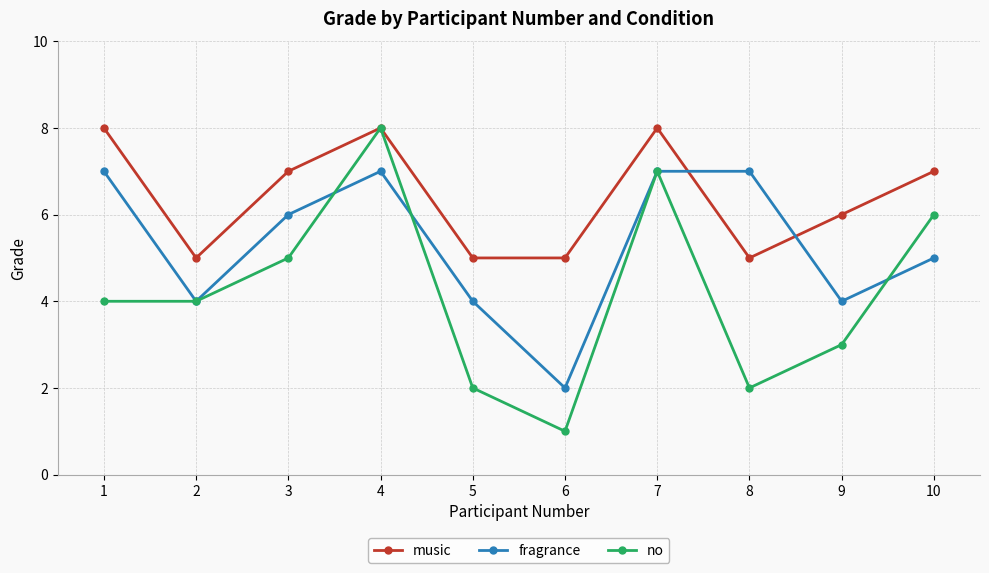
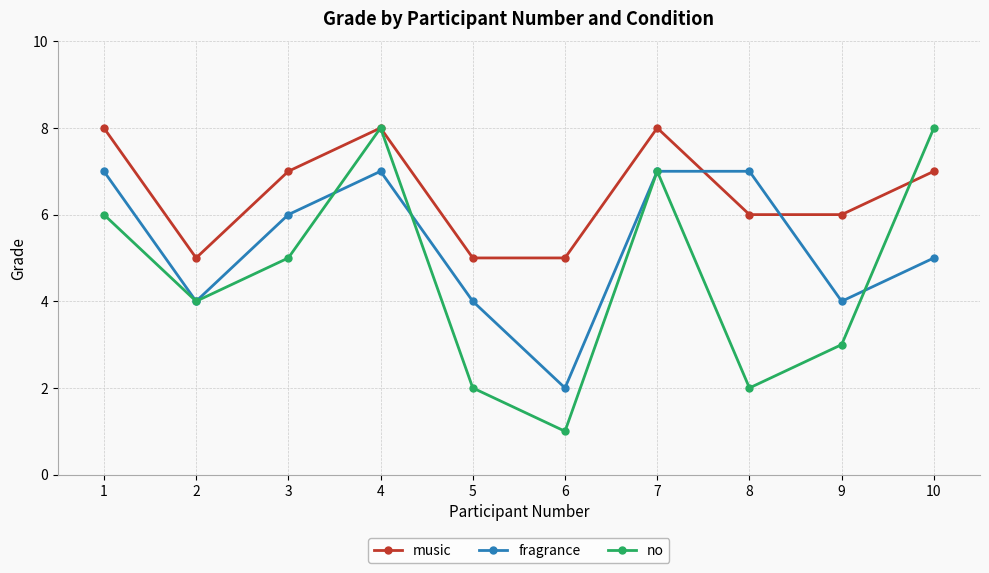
no, 1: 4 -> 6
music, 8: 5 -> 6
no, 10: 6 -> 8
